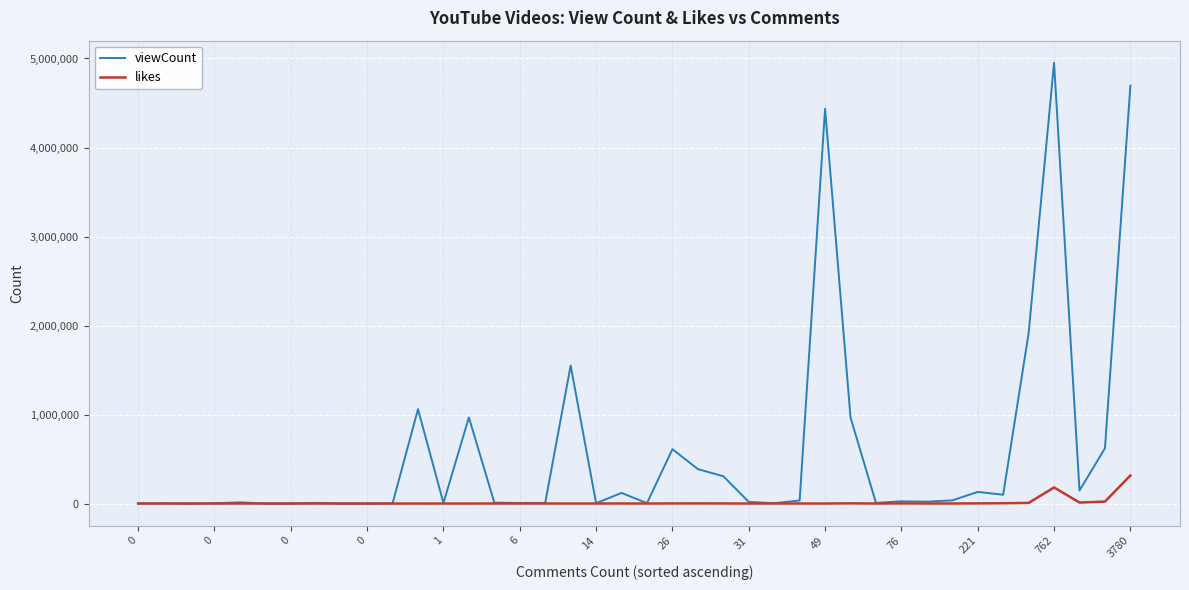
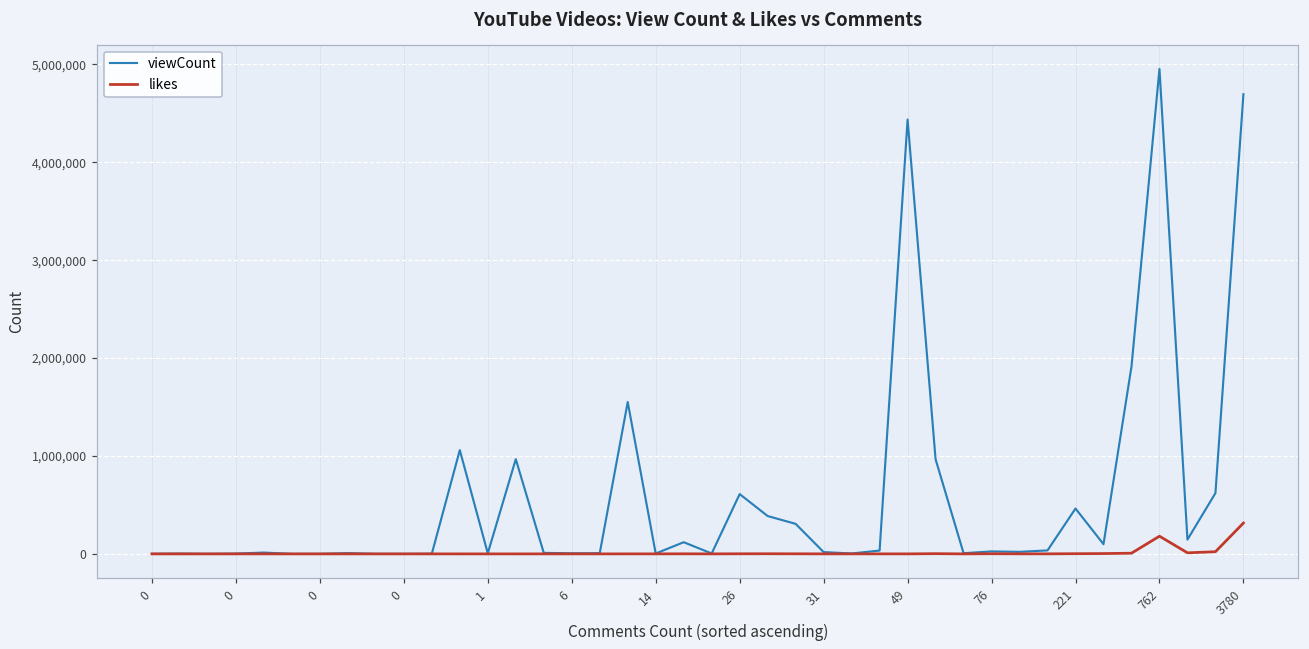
viewCount, 221: 100,000 -> 500,000
